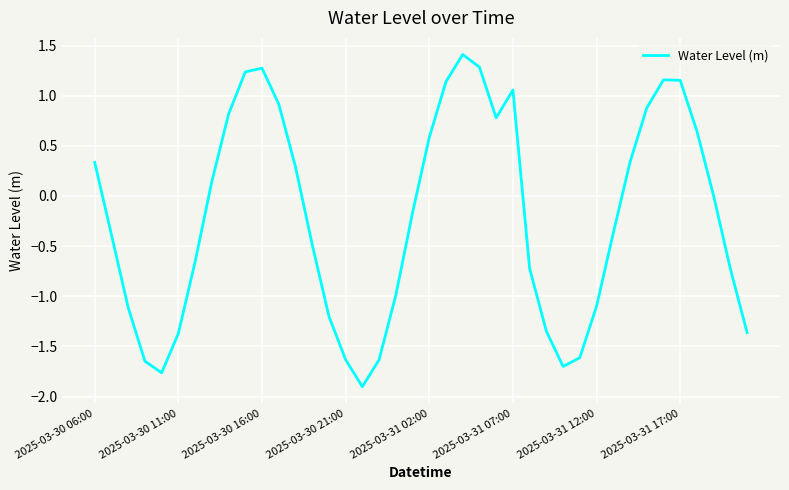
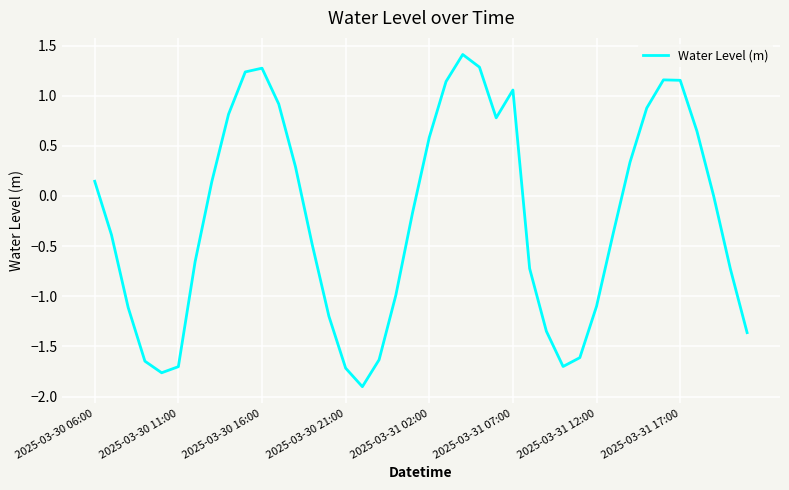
2025-03-30 06:00: 0.33 -> 0.15
2025-03-30 11:00: -1.37 -> -1.70
2025-03-30 21:00: -1.63 -> -1.72
